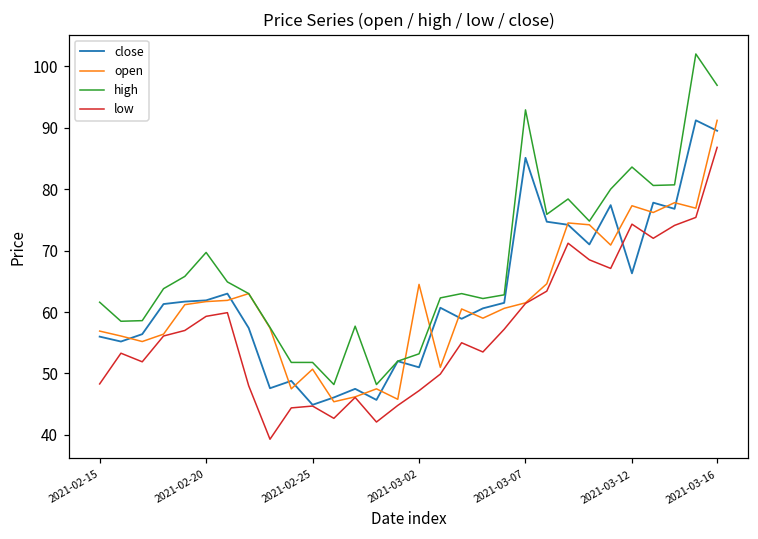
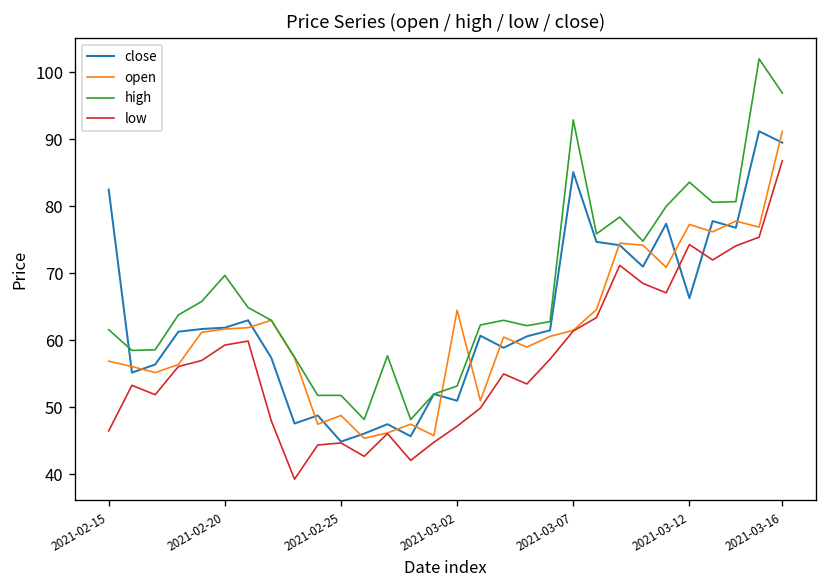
close, 2021-02-15: 56 -> 83
low, 2021-02-15: 48 -> 47
open, 2021-02-25: 51 -> 49
